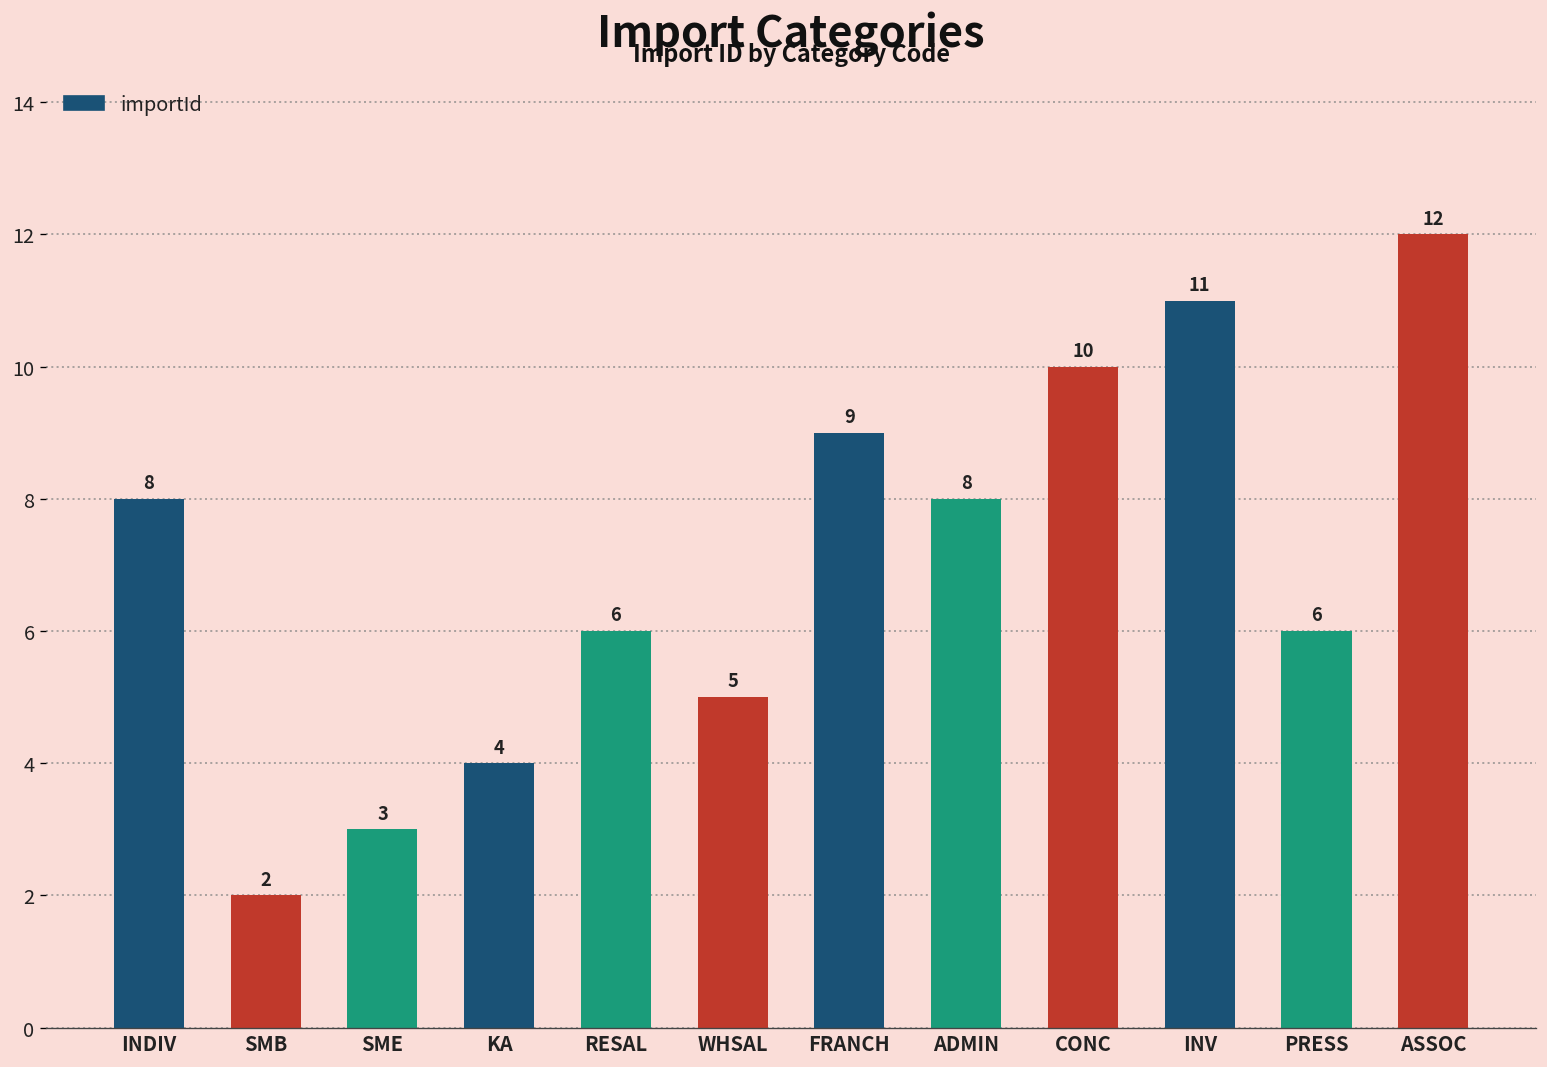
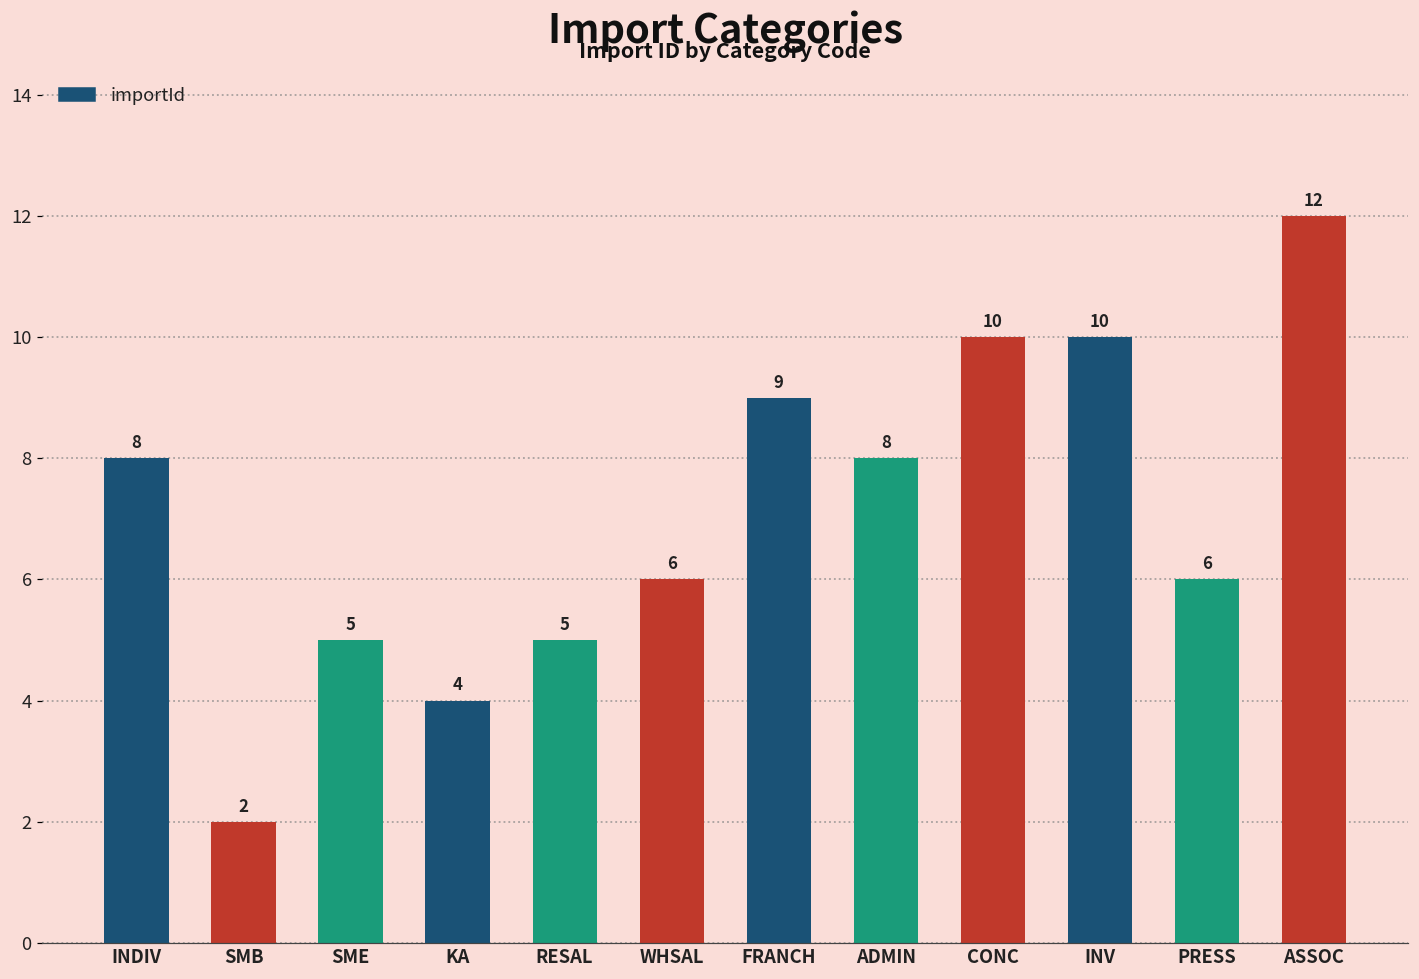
SME: 3 -> 5
RESAL: 6 -> 5
WHSAL: 5 -> 6
INV: 11 -> 10
